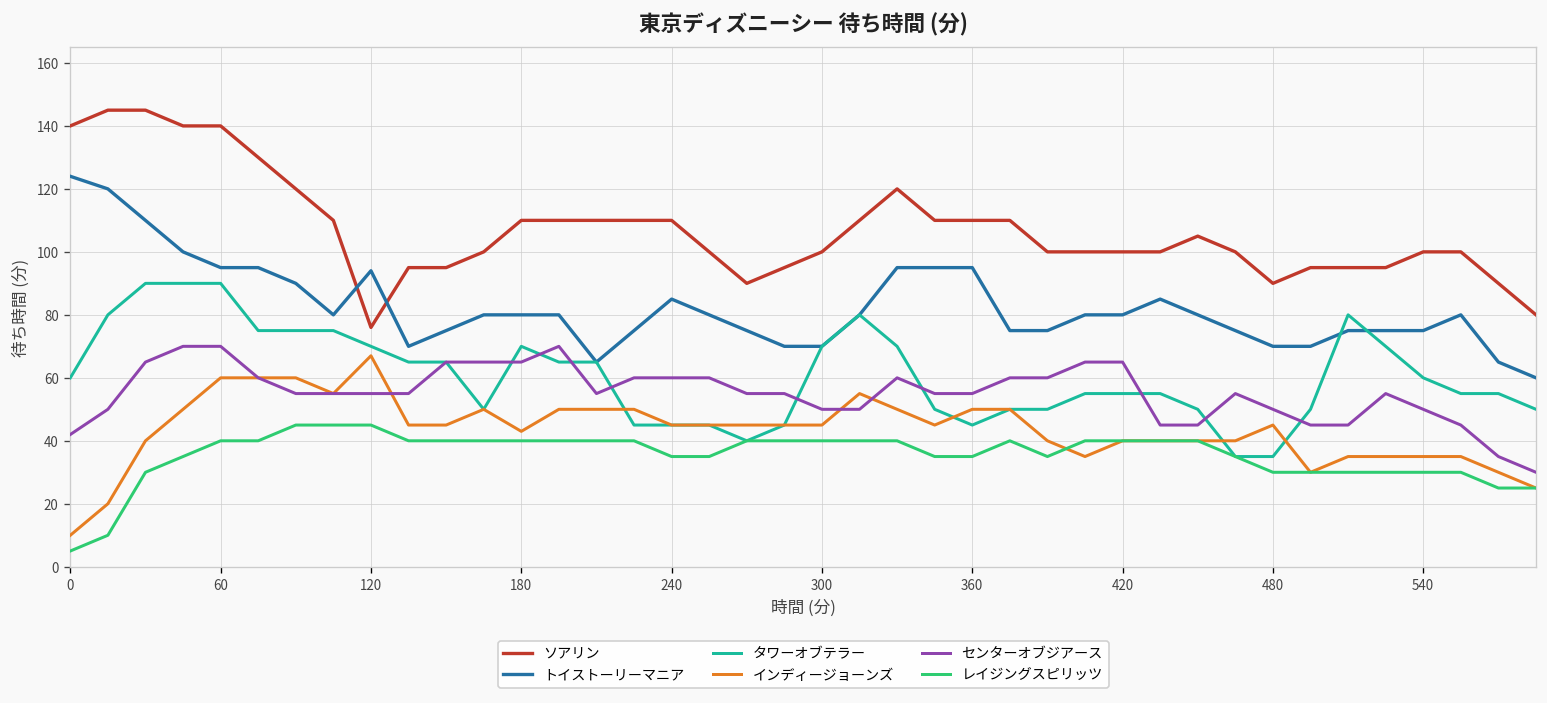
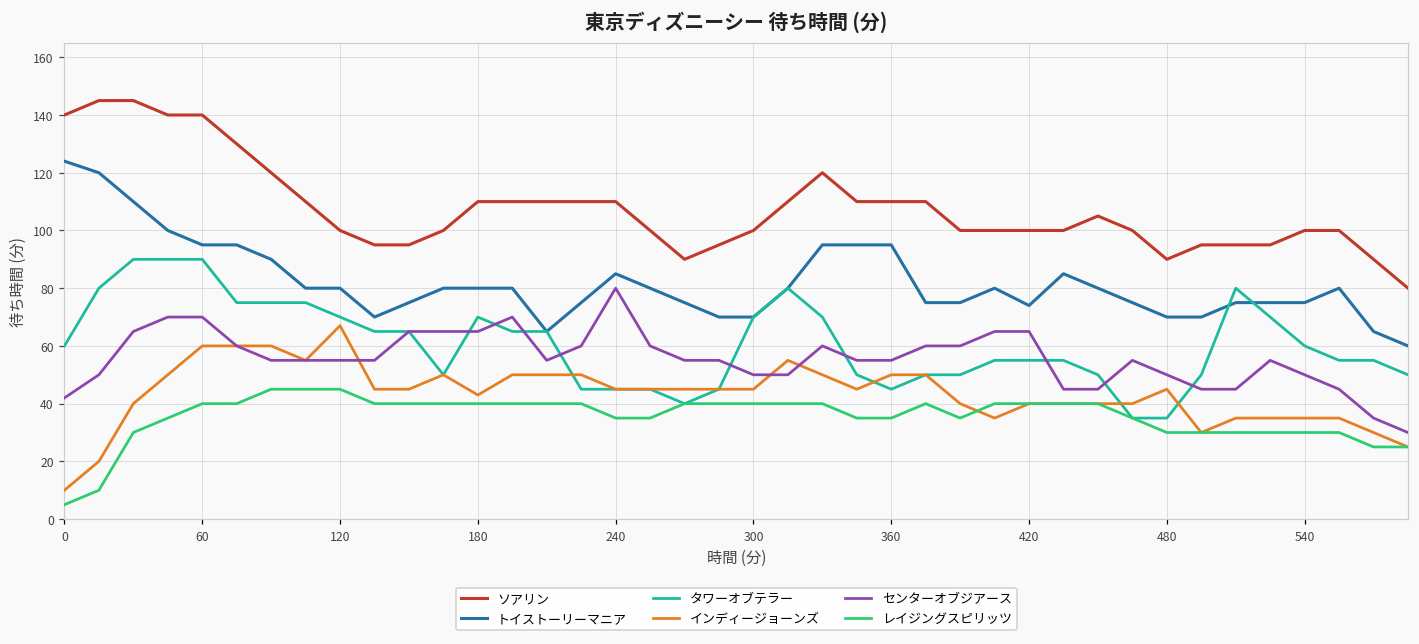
ソアリン, 120: 76 -> 100
トイストーリーマニア, 120: 94 -> 80
センターオブジアース, 240: 60 -> 80
トイストーリーマニア, 420: 80 -> 74
